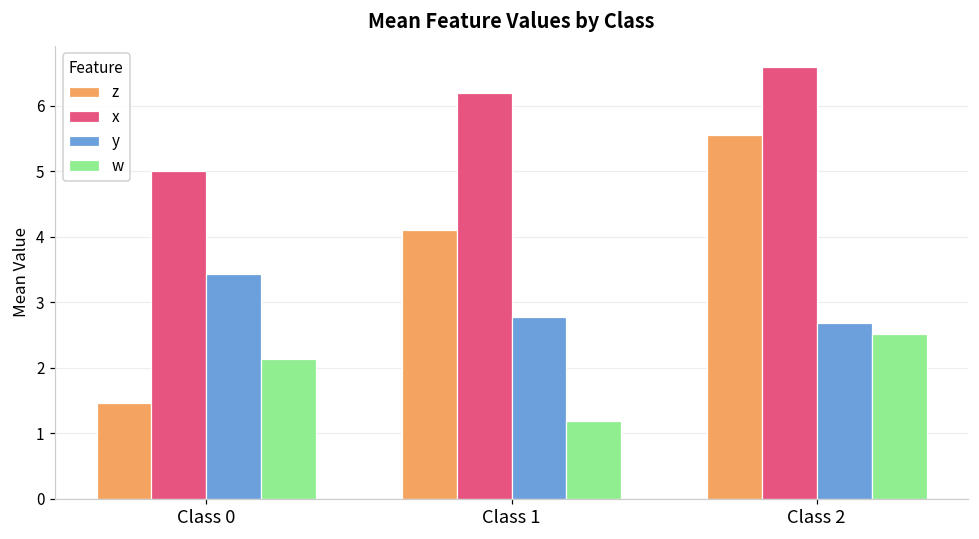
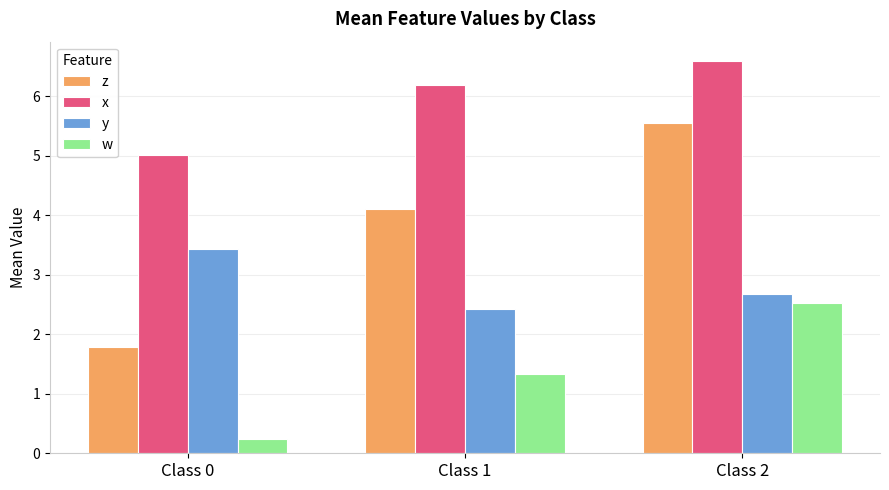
z, Class 0: 1.5 -> 1.8
w, Class 0: 2.1 -> 0.2
y, Class 1: 2.8 -> 2.4
w, Class 1: 1.2 -> 1.3
